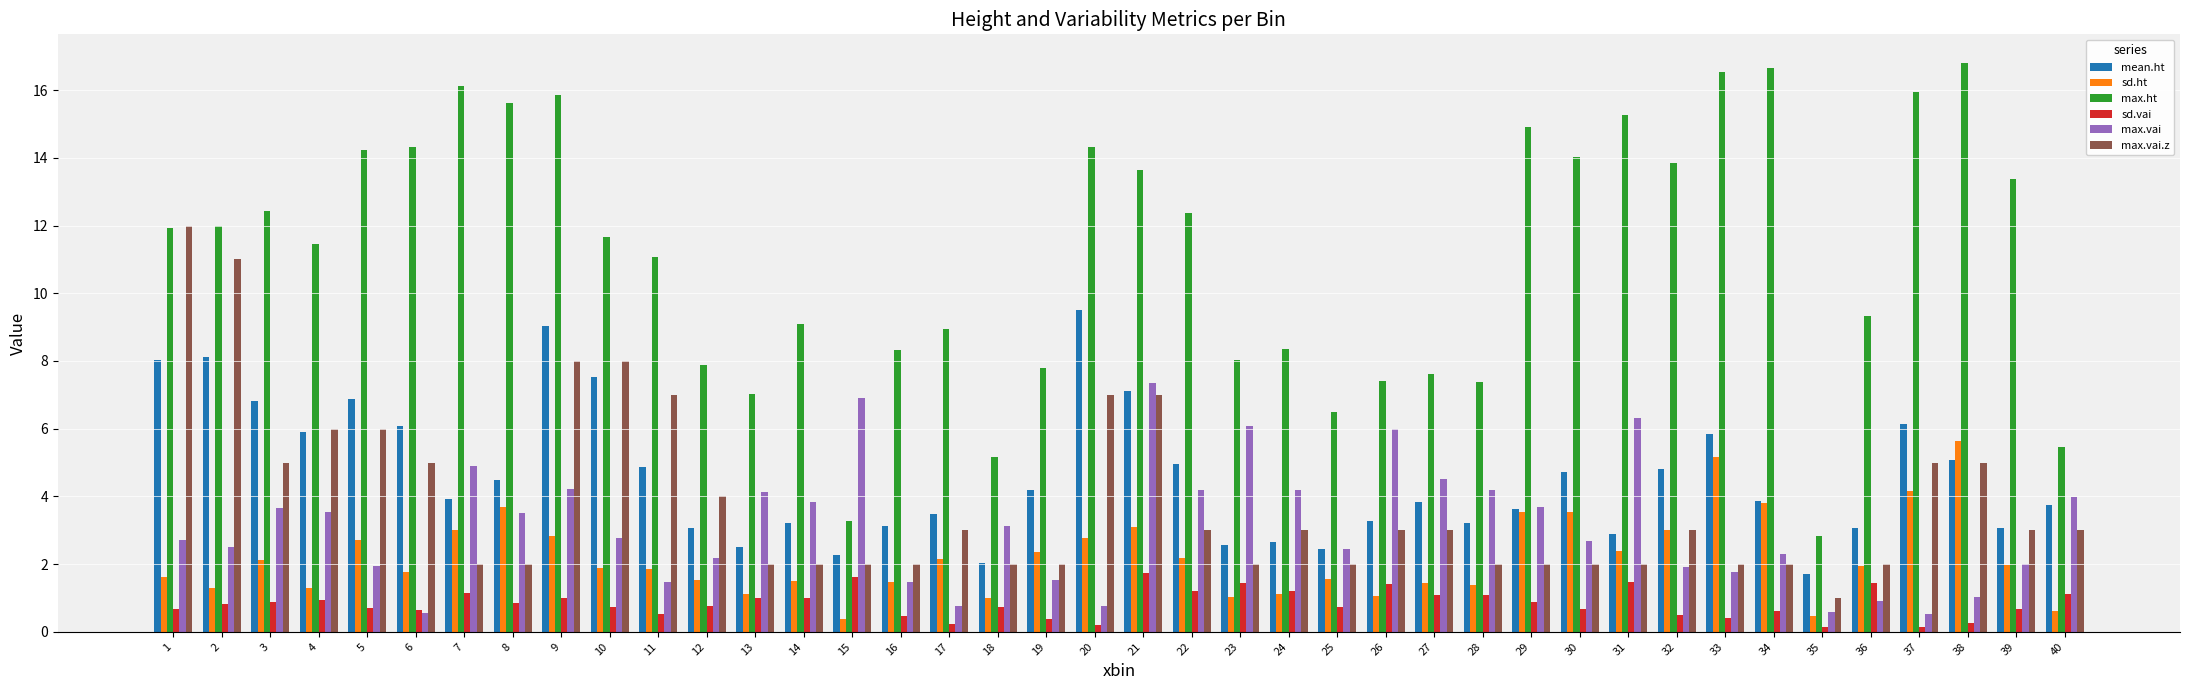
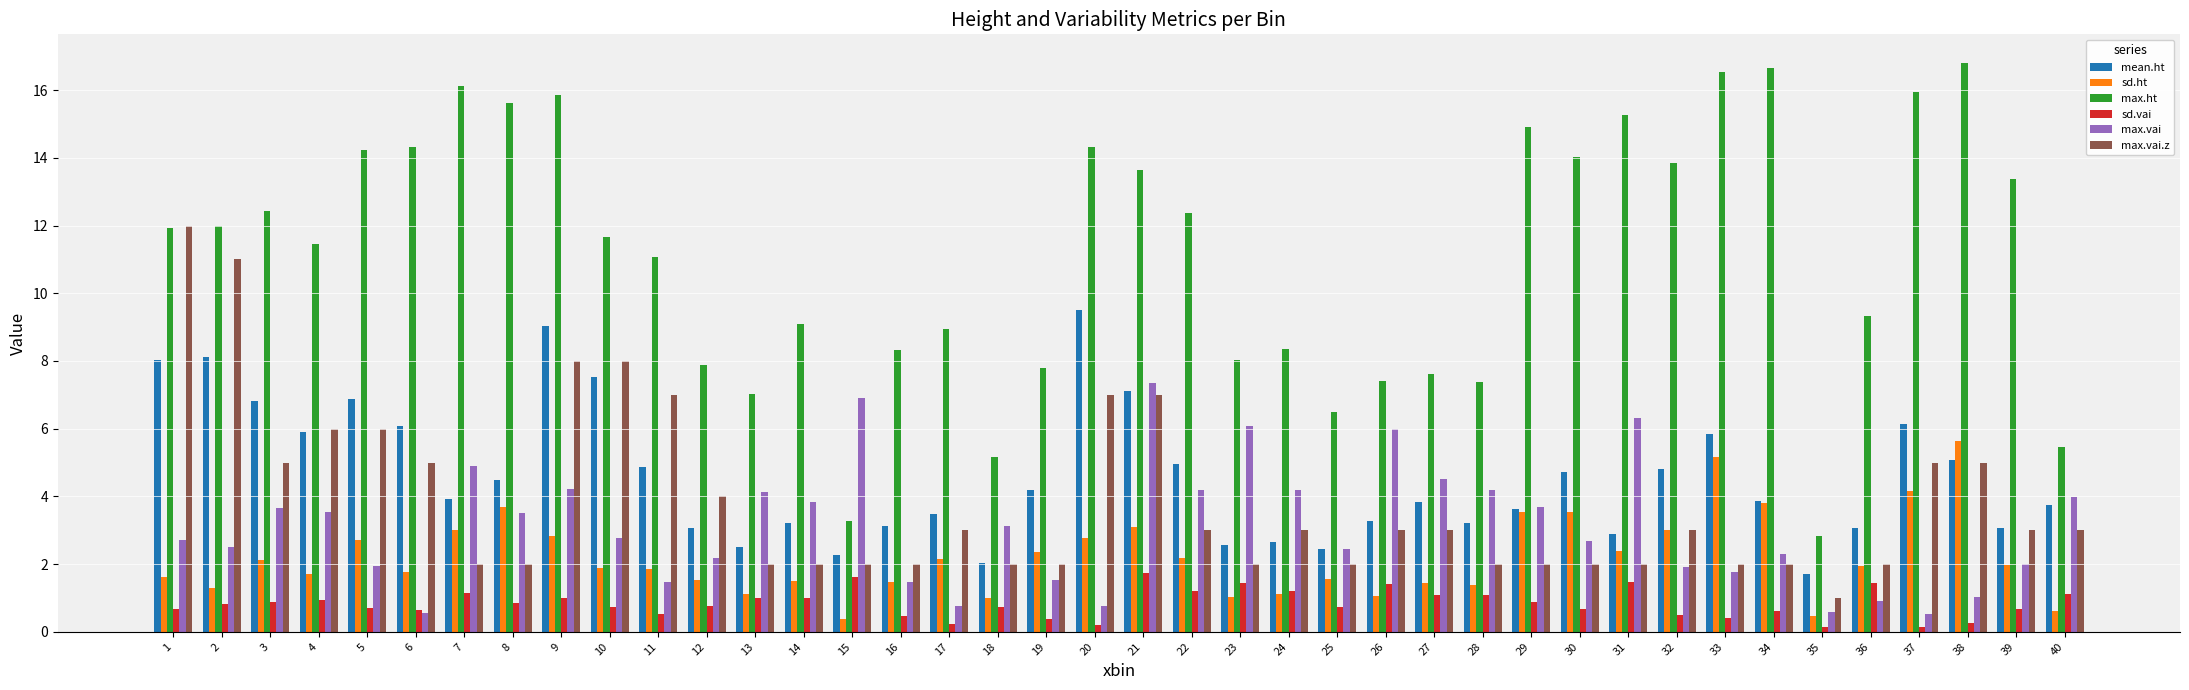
sd.ht, 4: 1.3 -> 1.7
